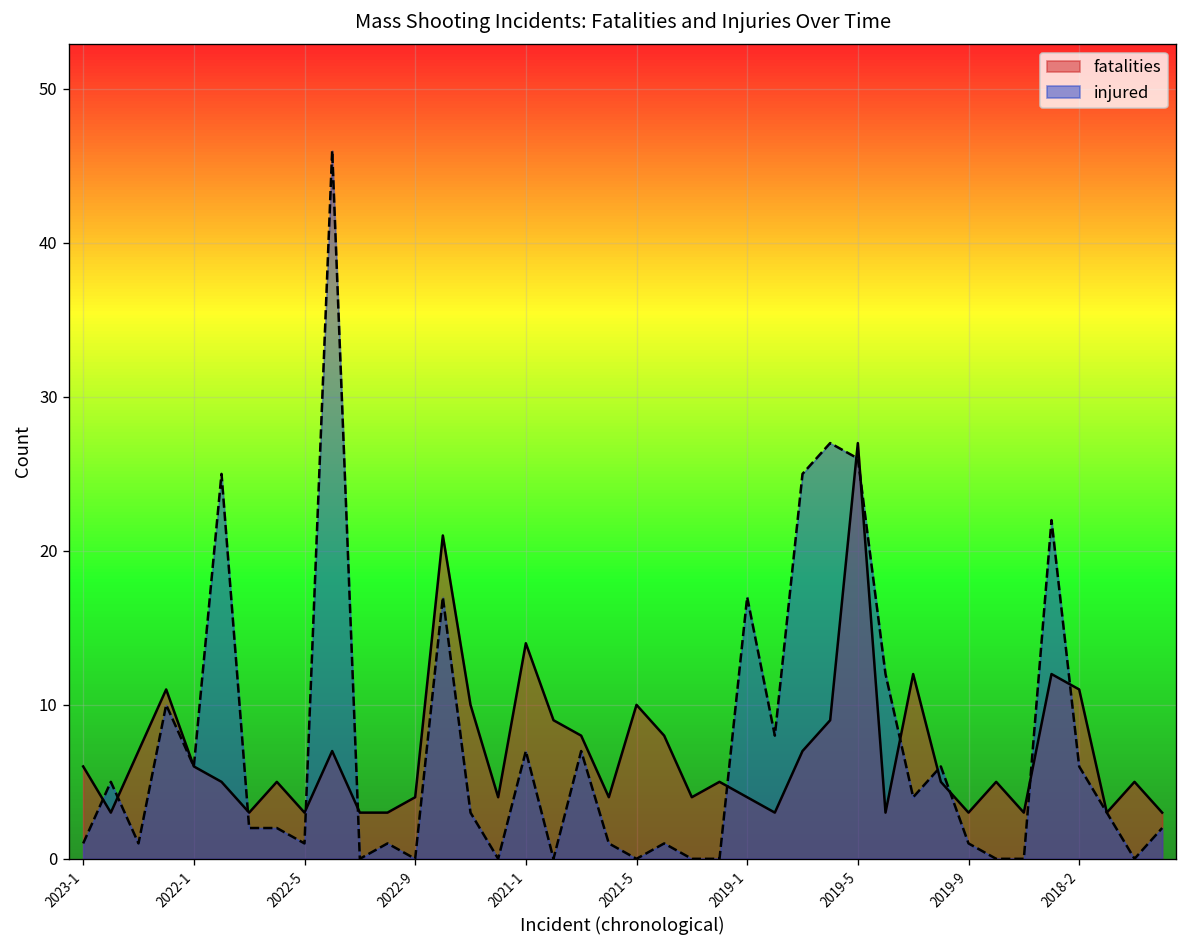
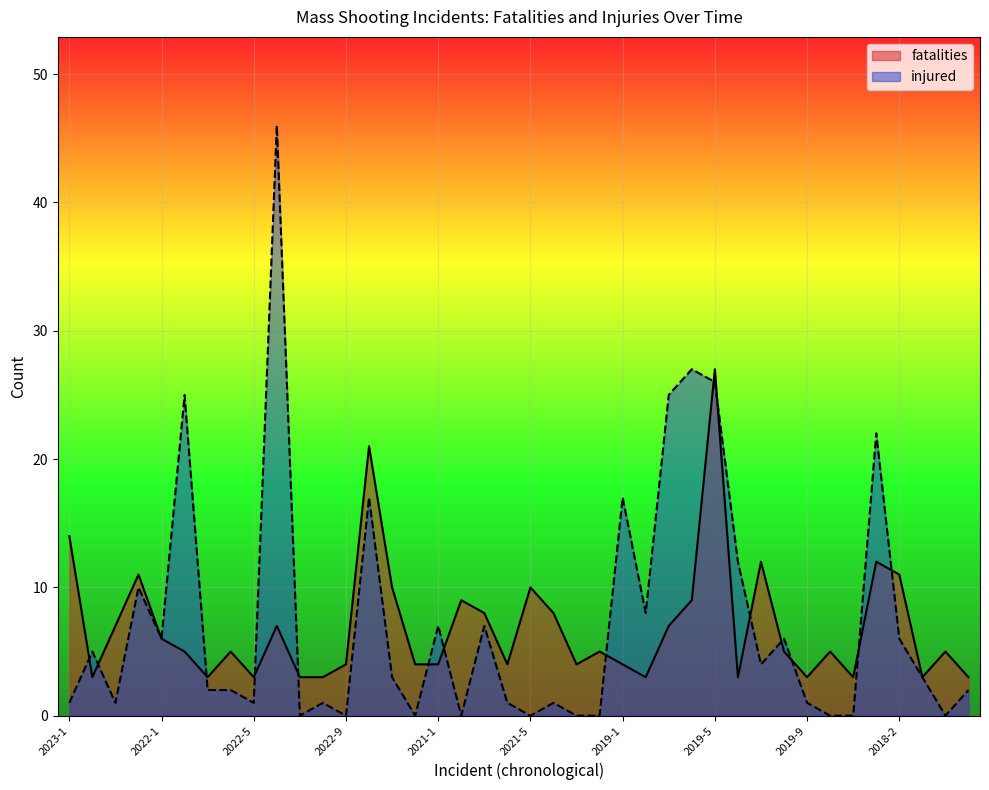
fatalities, 2023-1: 6 -> 14
fatalities, 2021-1: 14 -> 4
